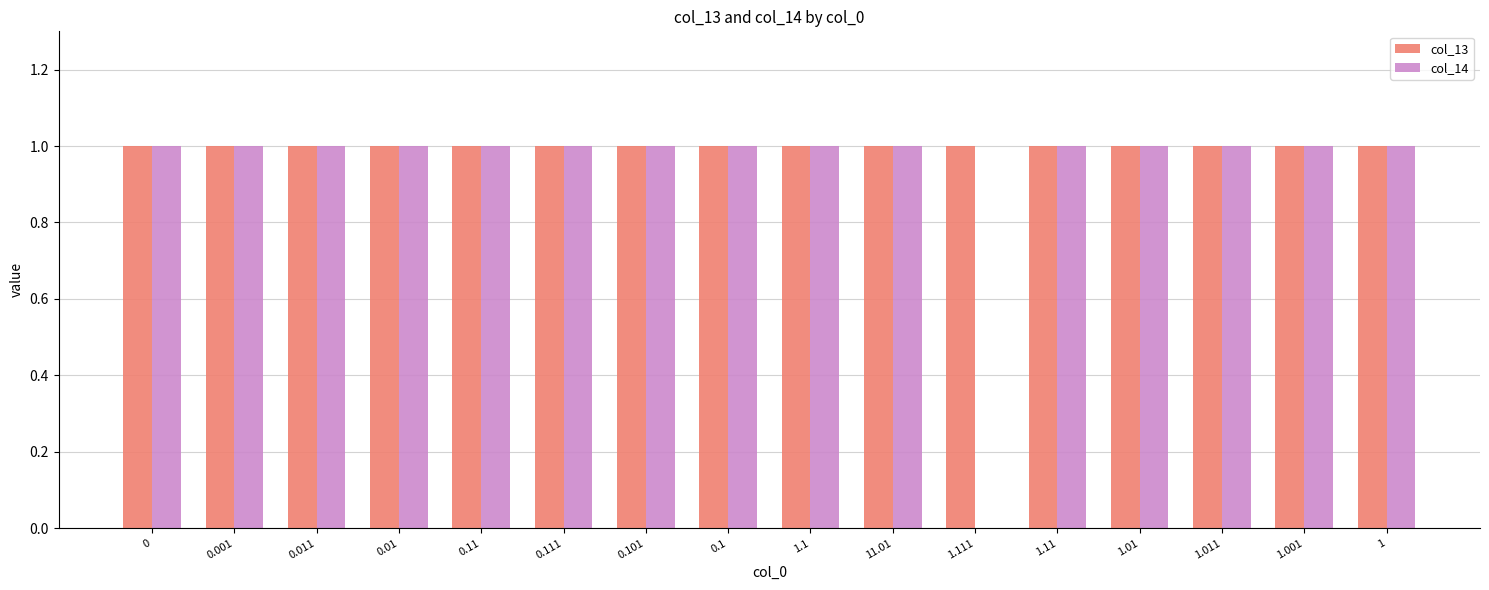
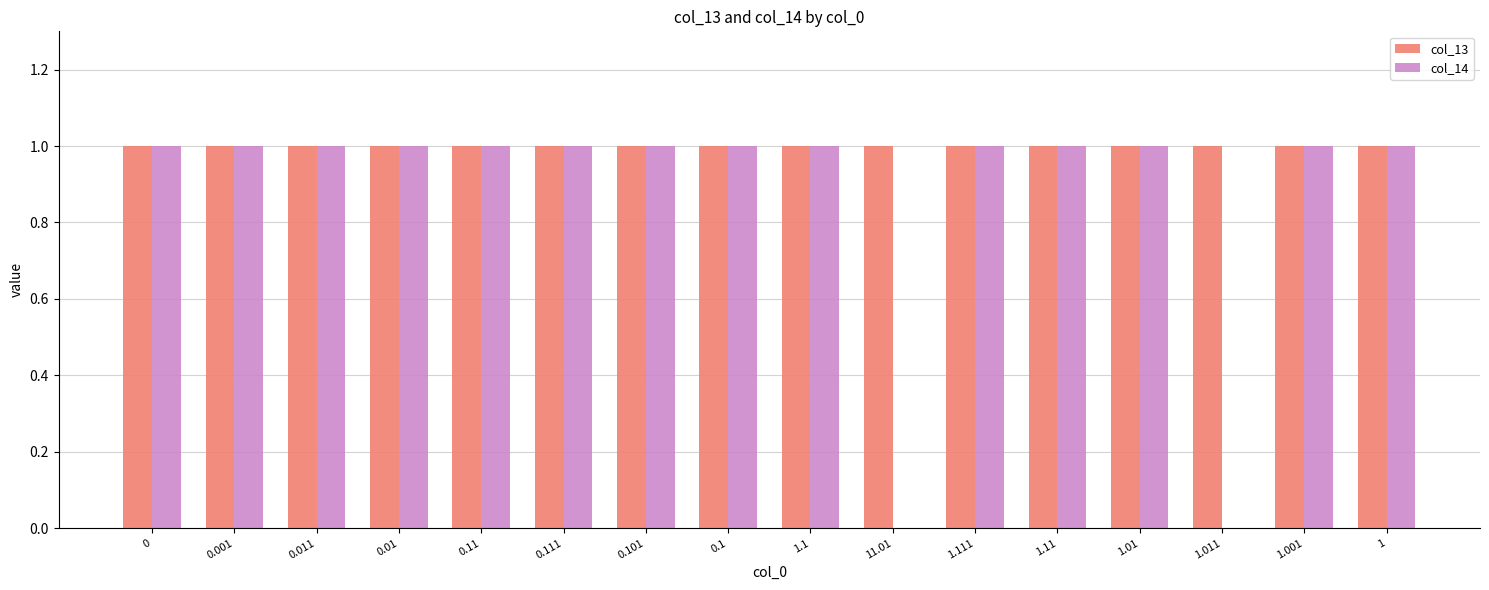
col_14, 11.01: 1 -> 0
col_14, 1.111: 0 -> 1
col_14, 1.011: 1 -> 0
